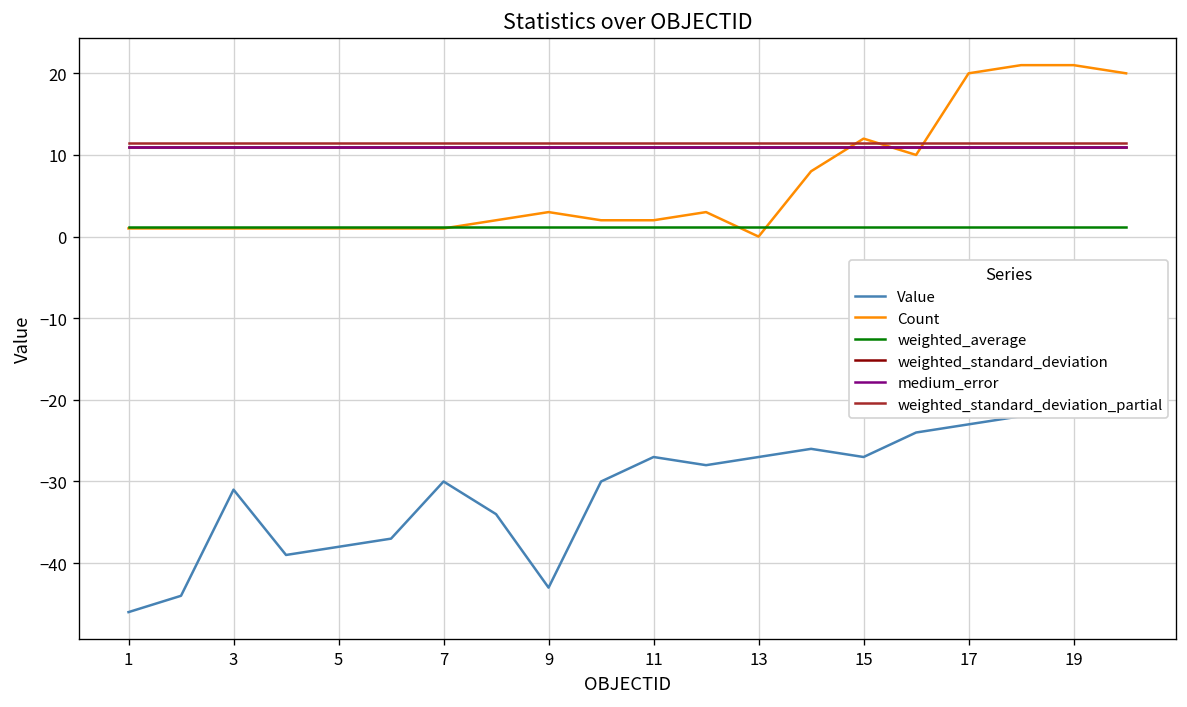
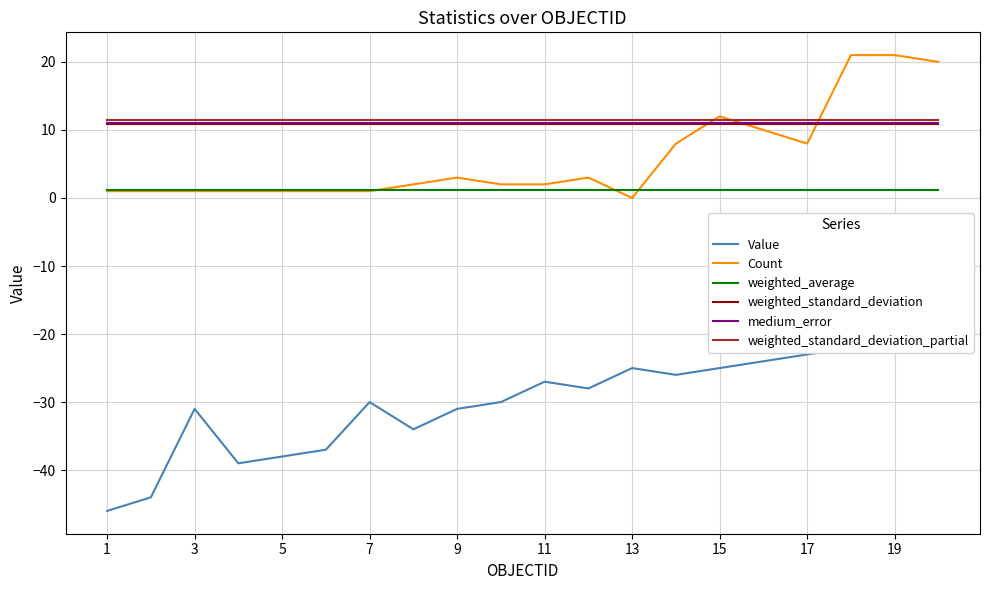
Value, 9: -43 -> -31
Value, 13: -27 -> -25
Value, 15: -27 -> -25
Count, 17: 20 -> 8
